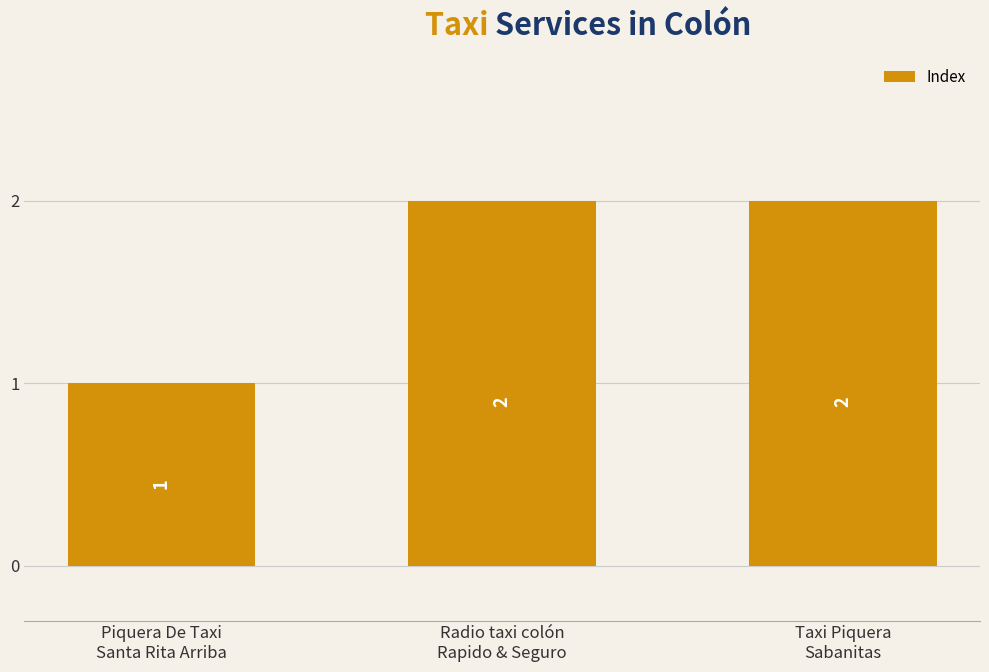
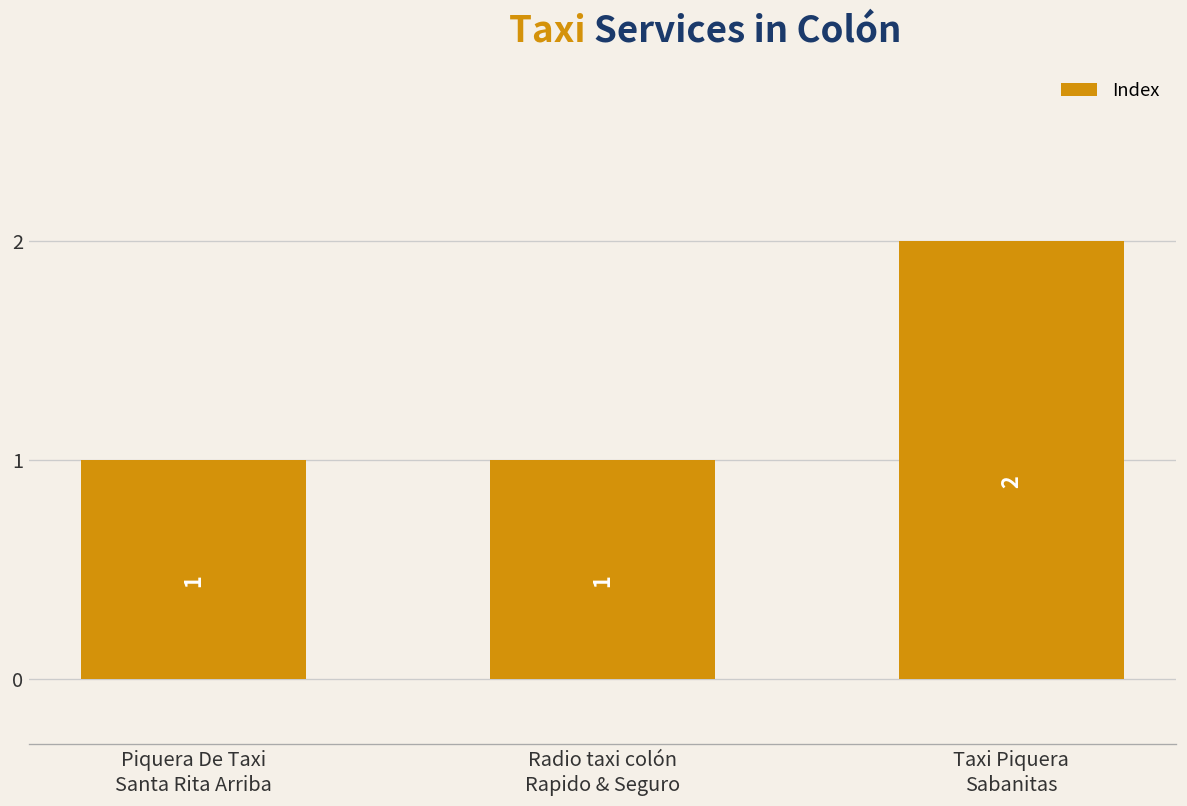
Radio taxi colón Rapido & Seguro: 2 -> 1
